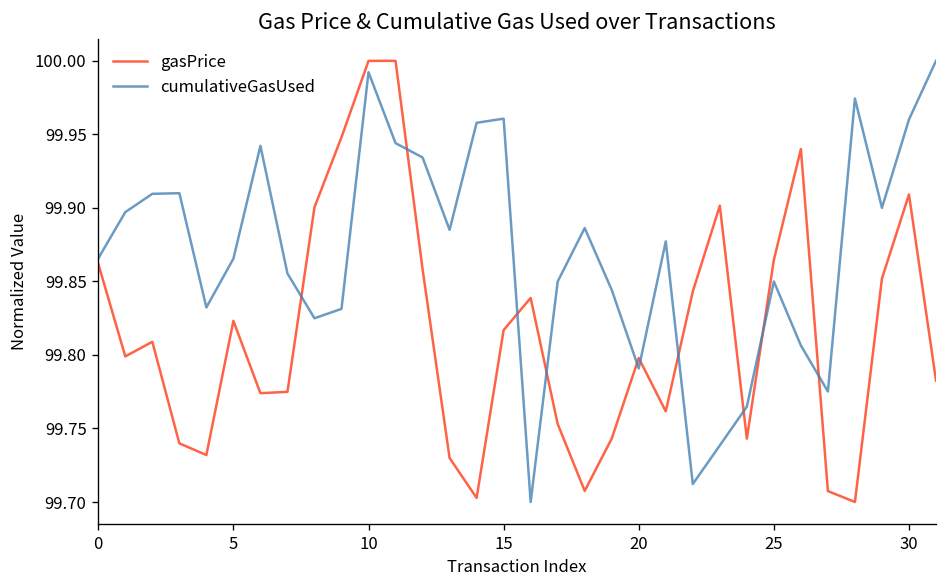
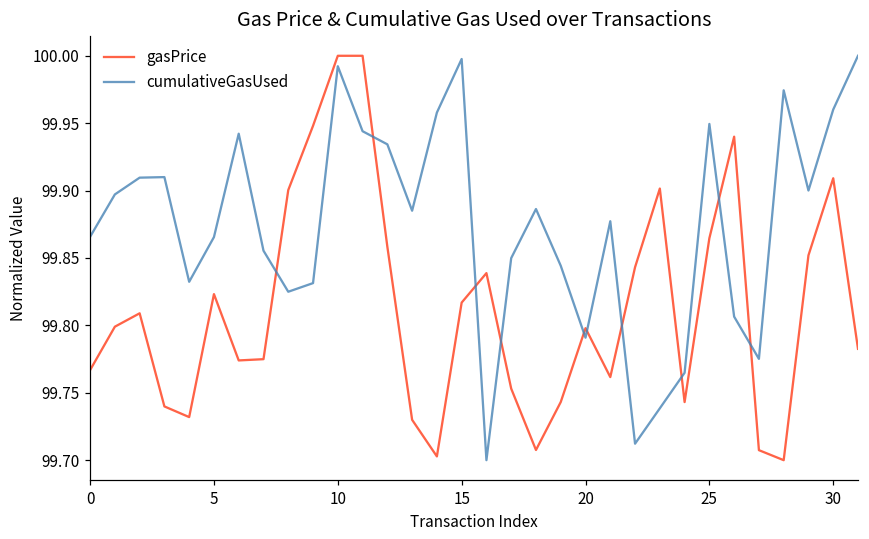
gasPrice, 0: 99.862 -> 99.767
cumulativeGasUsed, 15: 99.961 -> 99.998
cumulativeGasUsed, 25: 99.850 -> 99.949
